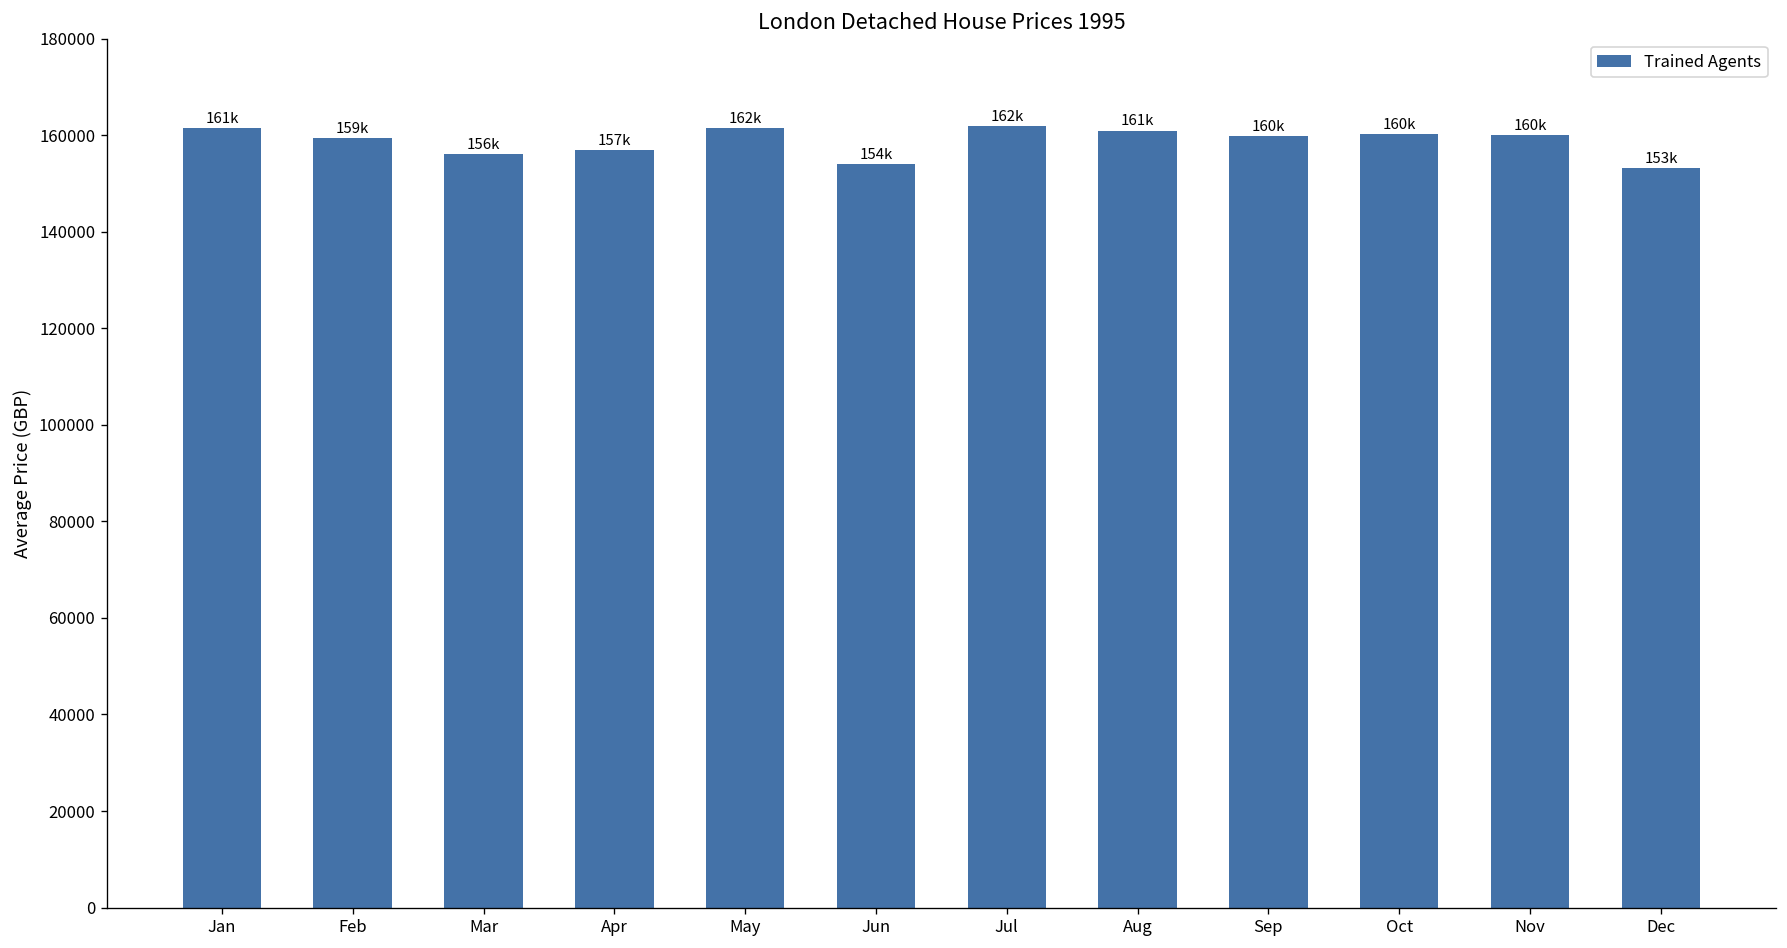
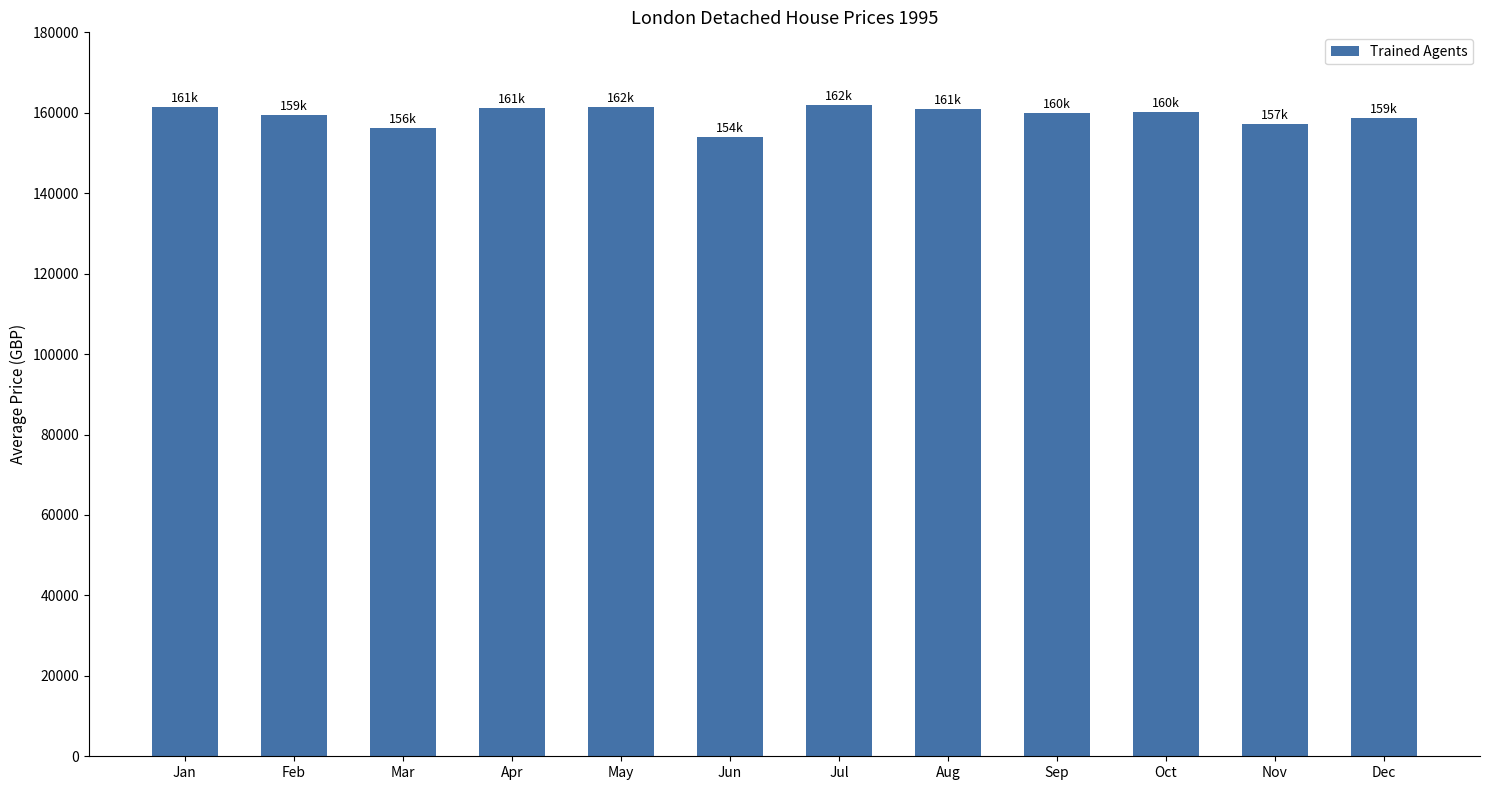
Apr: 157k -> 161k
Nov: 160k -> 157k
Dec: 153k -> 159k
